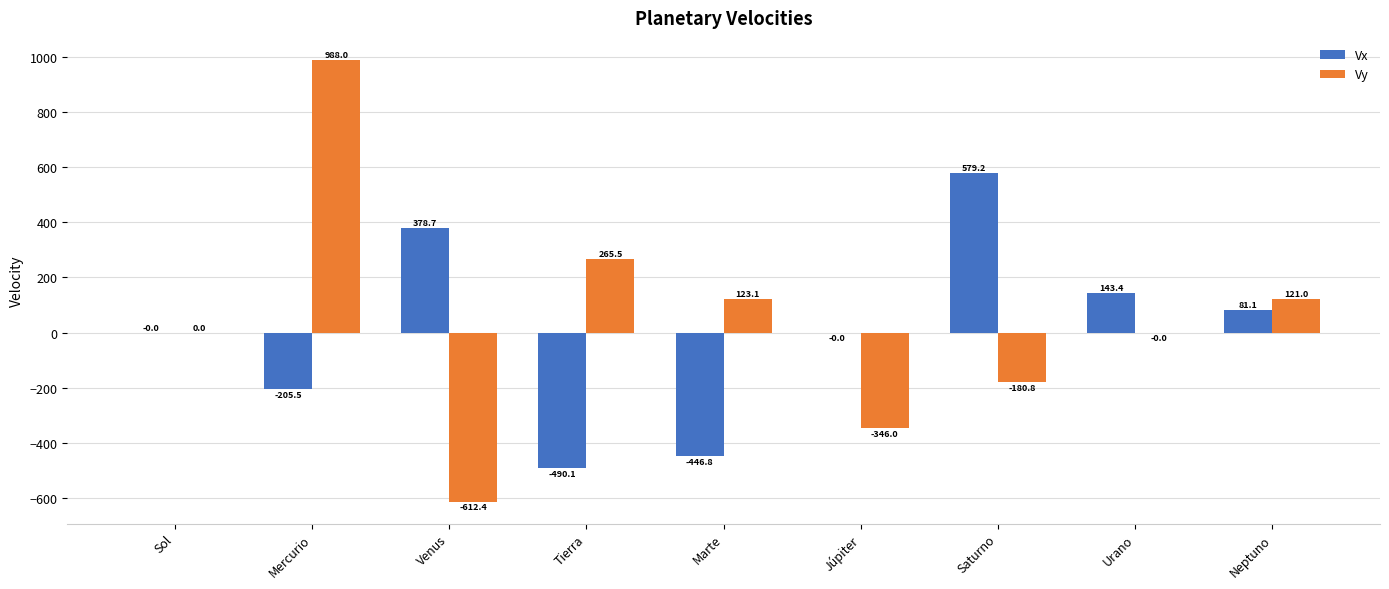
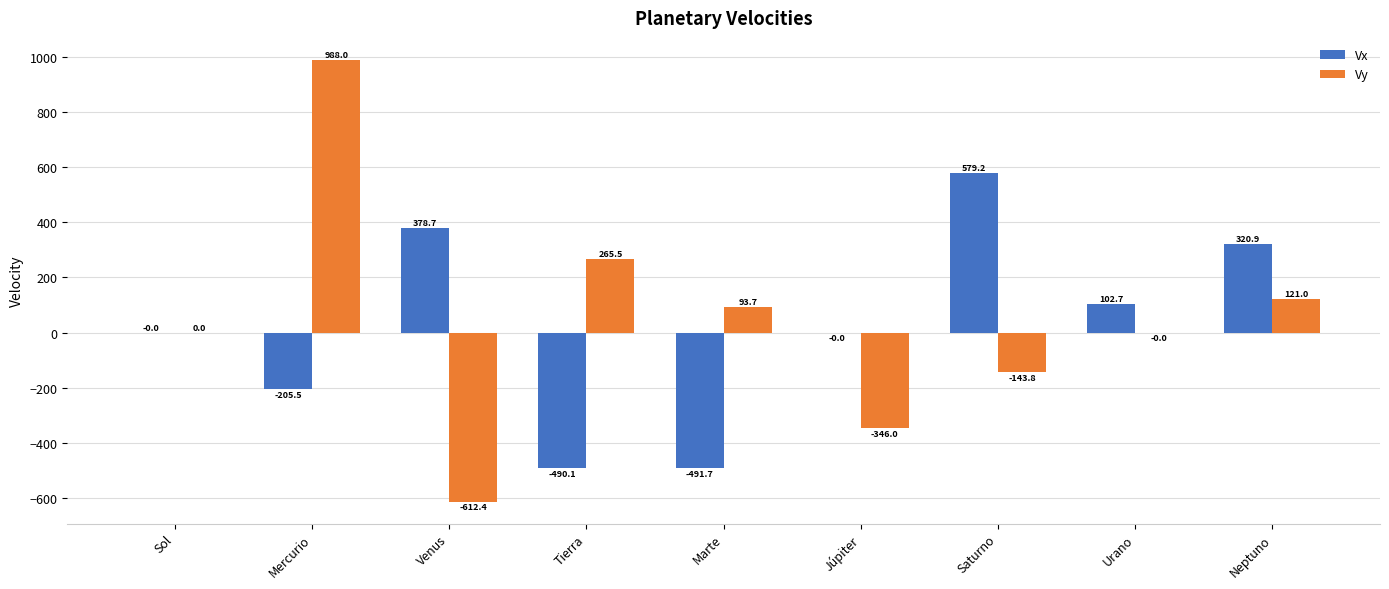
Vx, Marte: -446.8 -> -491.7
Vy, Marte: 123.1 -> 93.7
Vy, Saturno: -180.8 -> -143.8
Vx, Urano: 143.4 -> 102.7
Vx, Neptuno: 81.1 -> 320.9
